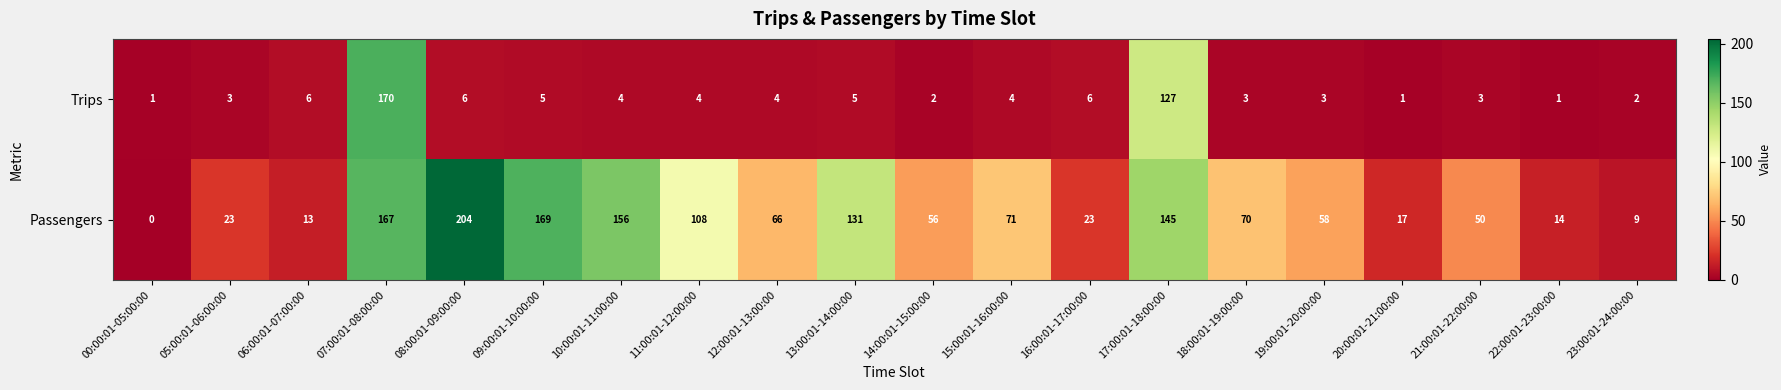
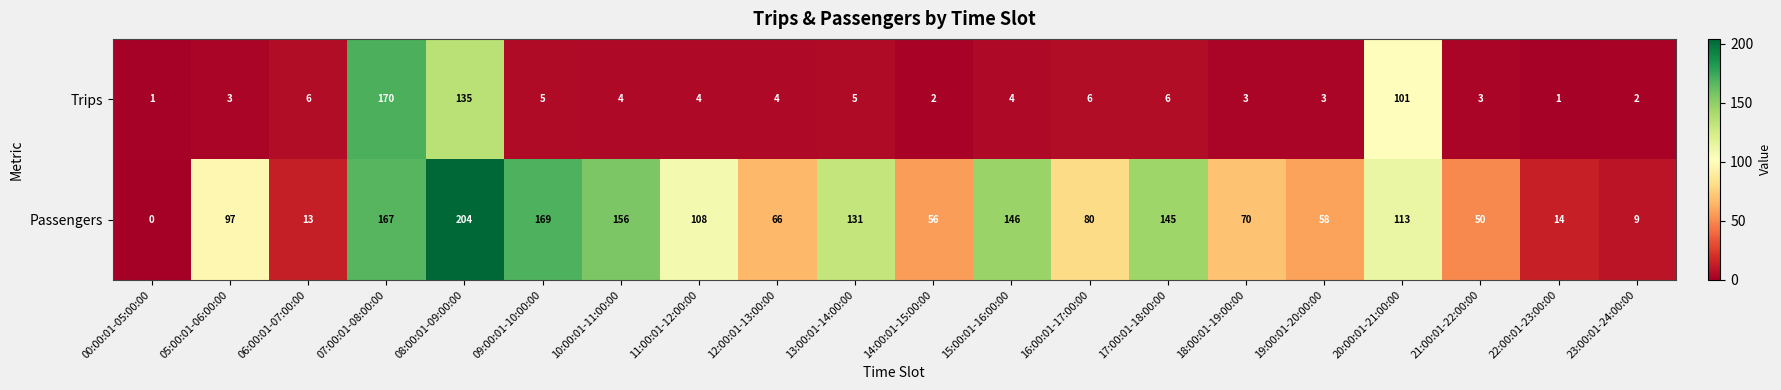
Trips, 08:00:01-09:00:00: 6 -> 135
Trips, 17:00:01-18:00:00: 127 -> 6
Trips, 20:00:01-21:00:00: 1 -> 101
Passengers, 05:00:01-06:00:00: 23 -> 97
Passengers, 15:00:01-16:00:00: 71 -> 146
Passengers, 16:00:01-17:00:00: 23 -> 80
Passengers, 20:00:01-21:00:00: 17 -> 113
